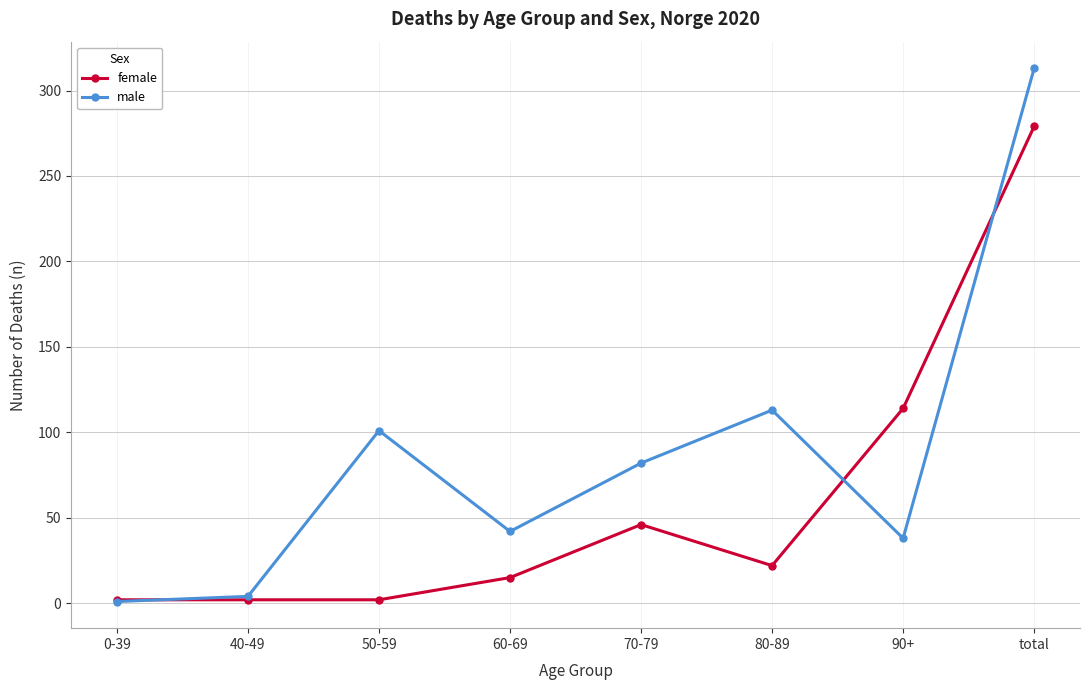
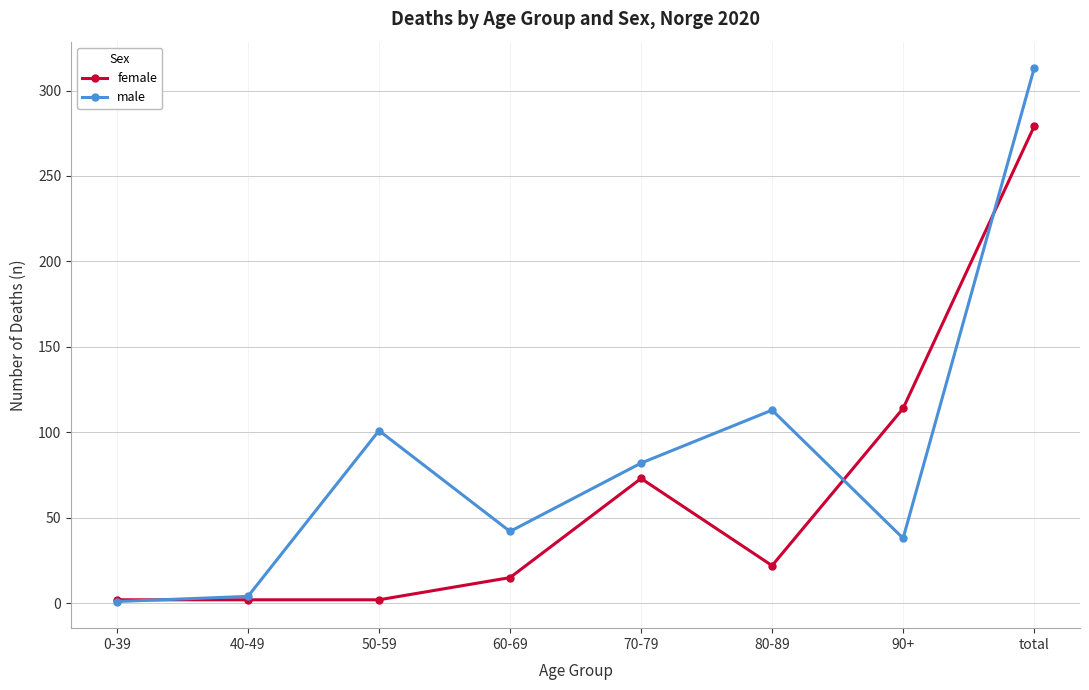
female, 70-79: 46 -> 73
